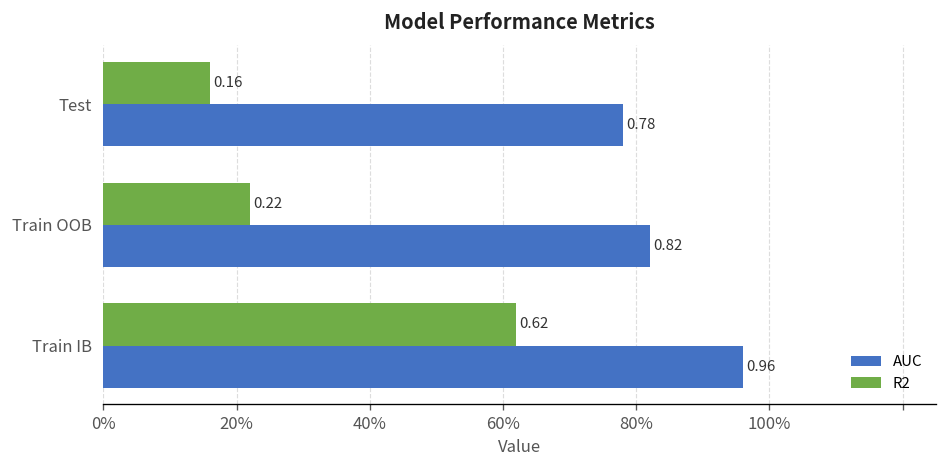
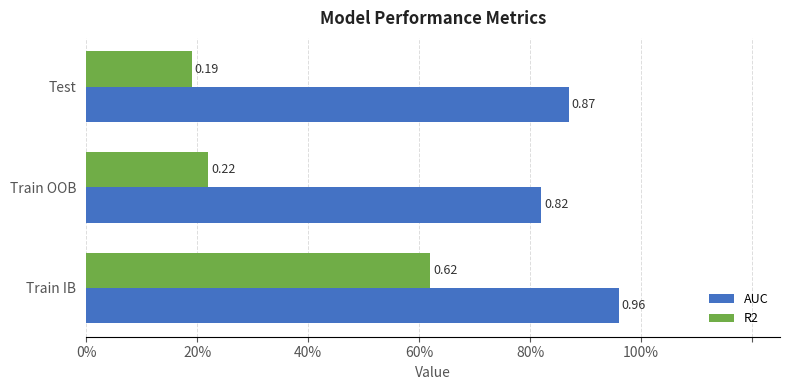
R2, Test: 0.16 -> 0.19
AUC, Test: 0.78 -> 0.87
